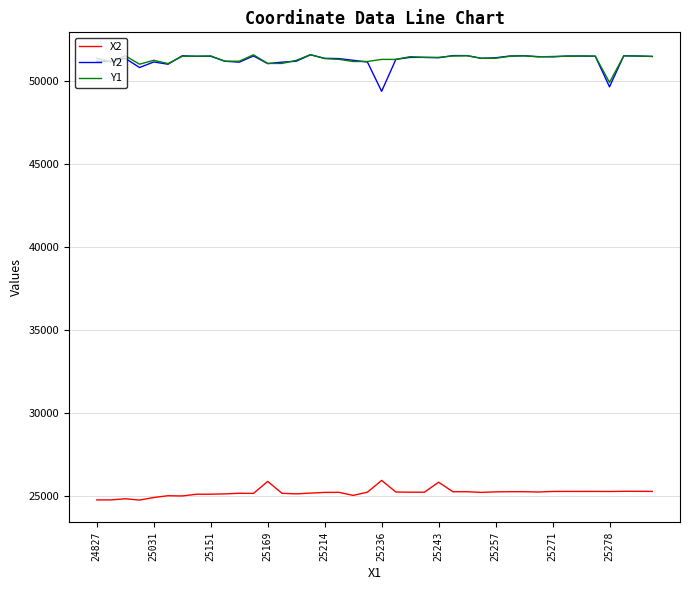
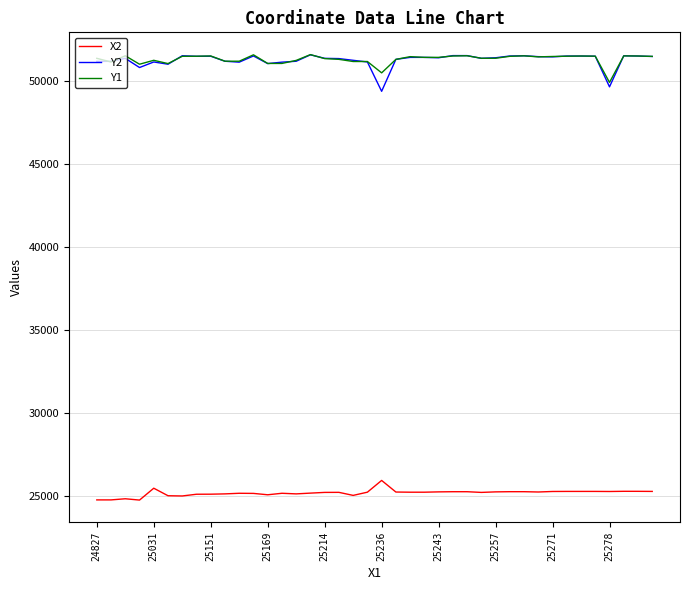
X2, 25031: 24900 -> 25500
X2, 25169: 25900 -> 25100
Y1, 25236: 51300 -> 50500
X2, 25243: 25800 -> 25200
